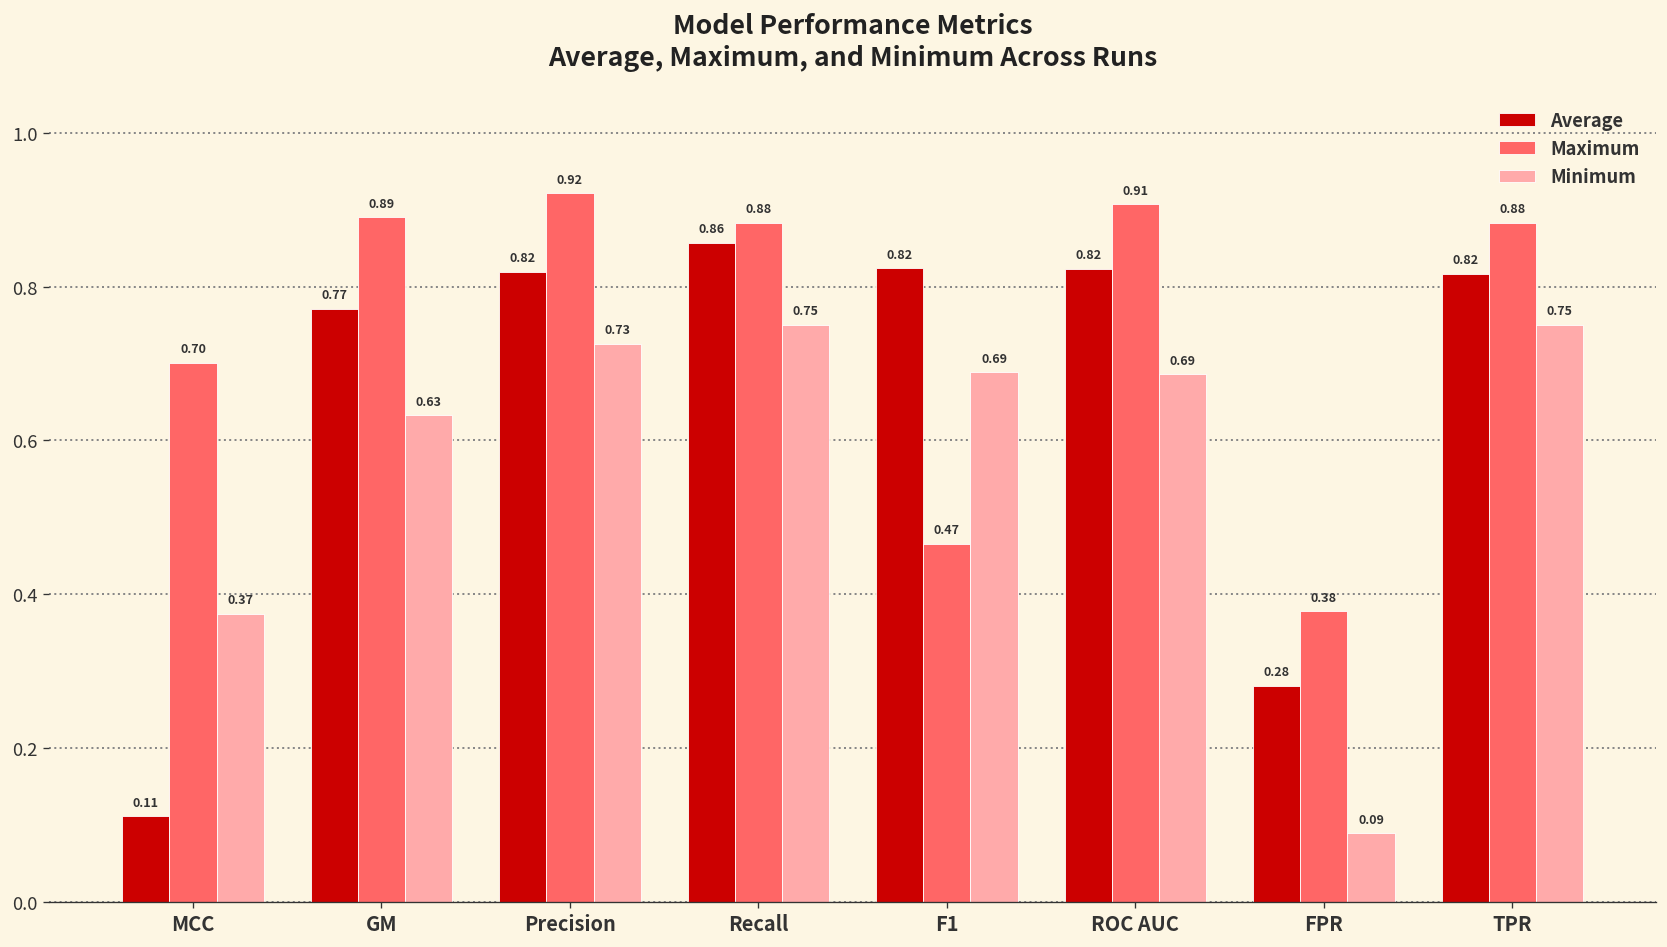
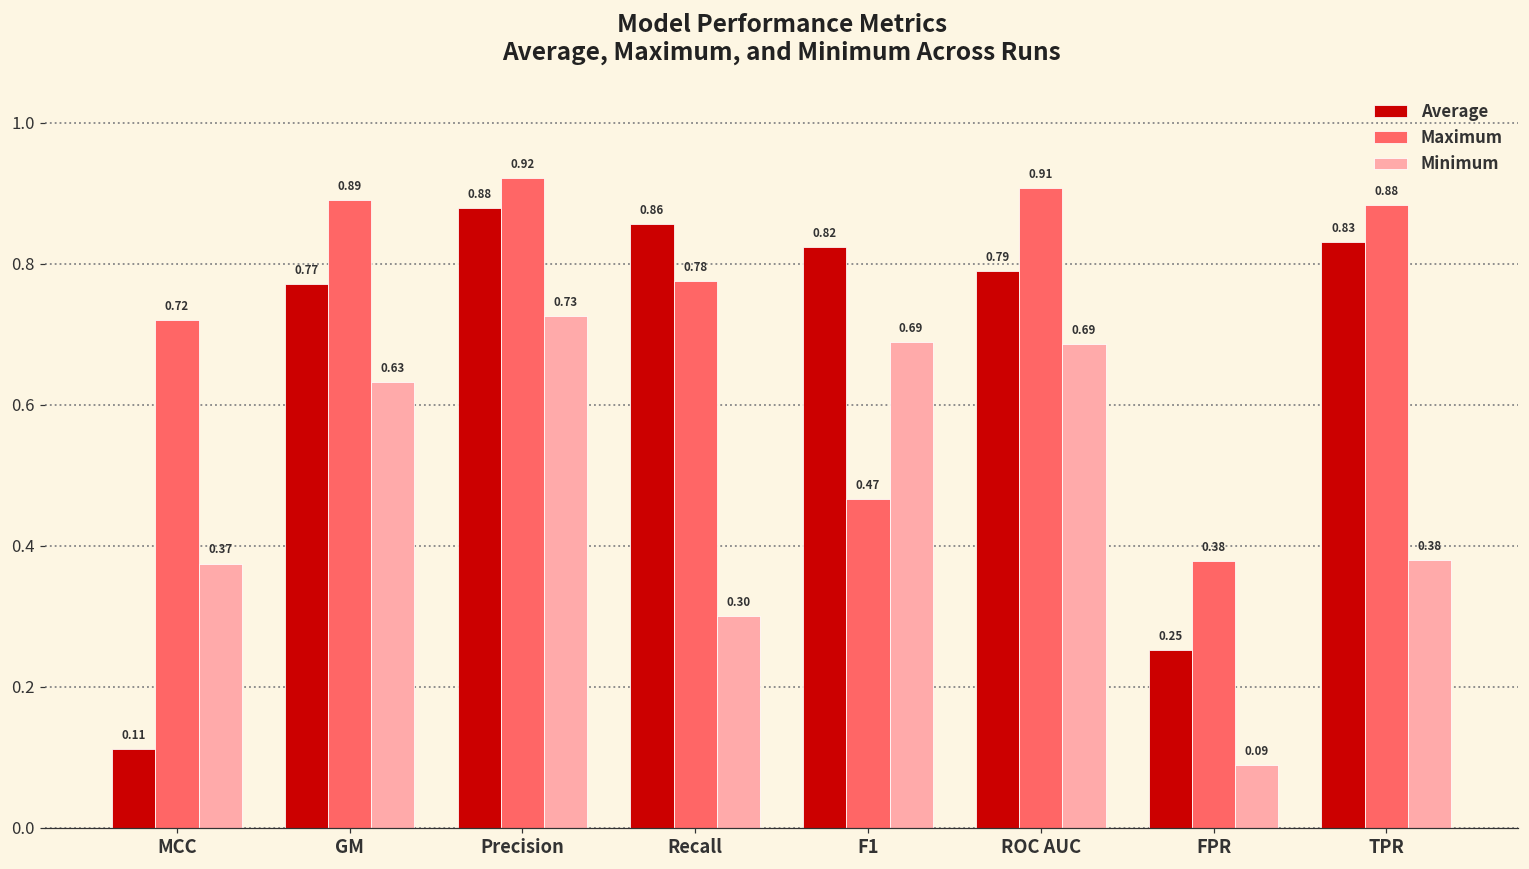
Maximum, MCC: 0.70 -> 0.72
Average, Precision: 0.82 -> 0.88
Maximum, Recall: 0.88 -> 0.78
Minimum, Recall: 0.75 -> 0.30
Average, ROC AUC: 0.82 -> 0.79
Average, FPR: 0.28 -> 0.25
Average, TPR: 0.82 -> 0.83
Minimum, TPR: 0.75 -> 0.38
